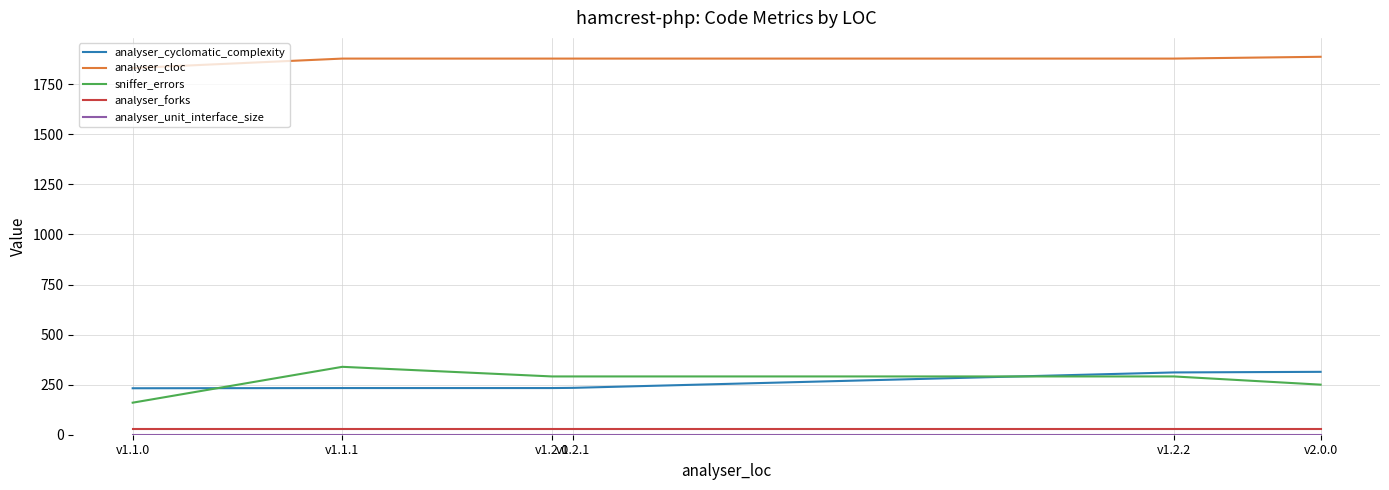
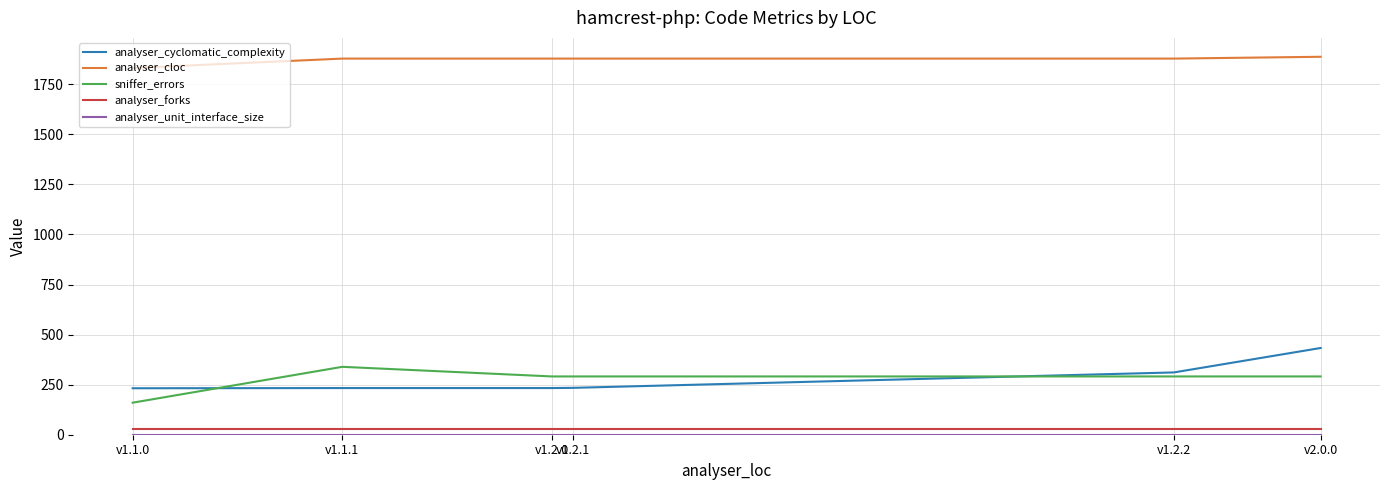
analyser_cyclomatic_complexity, v2.0.0: 310 -> 430
sniffer_errors, v2.0.0: 250 -> 290
